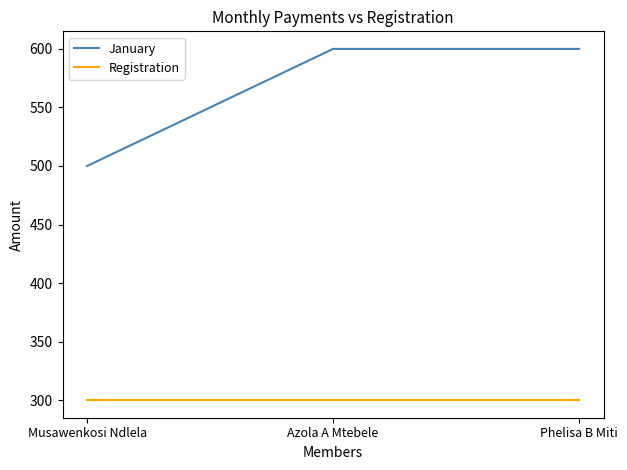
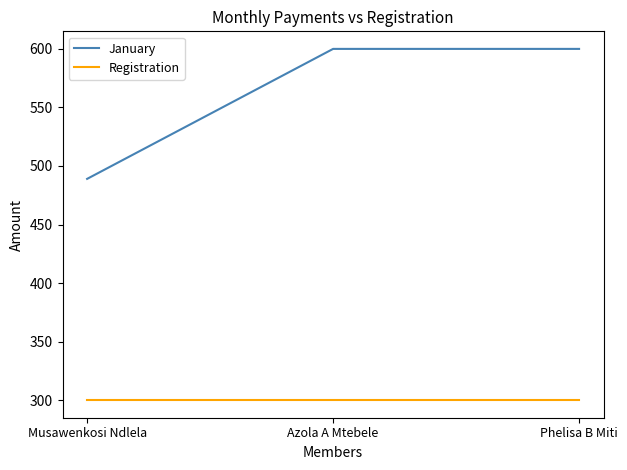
January, Musawenkosi Ndlela: 500 -> 489
